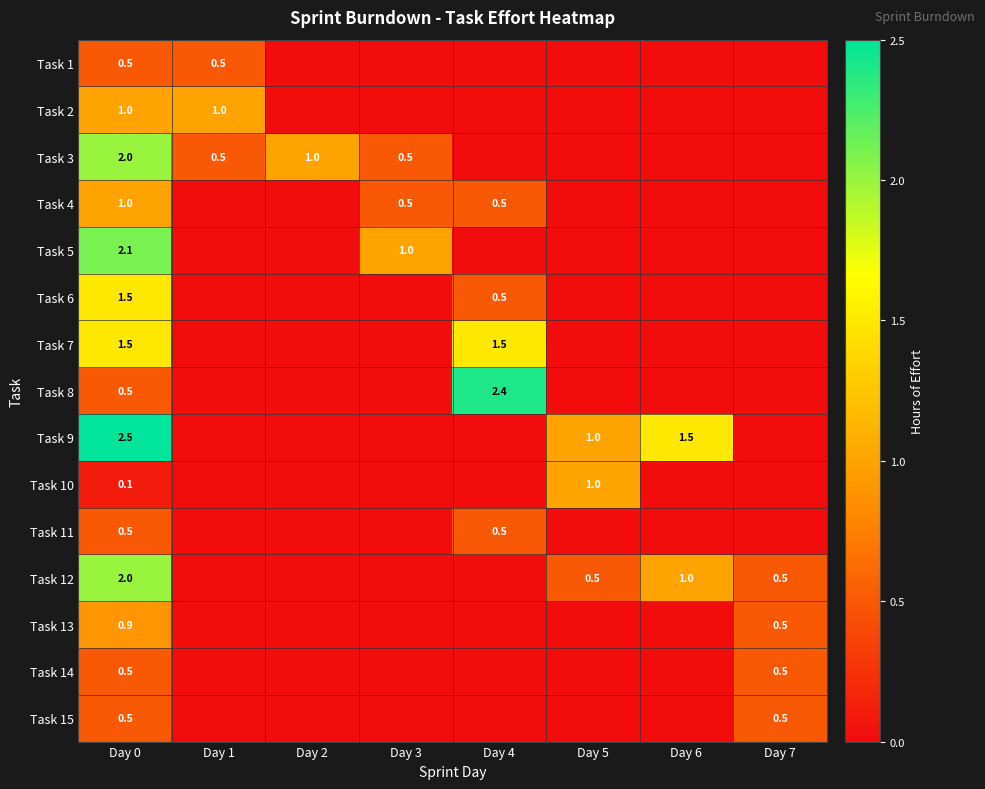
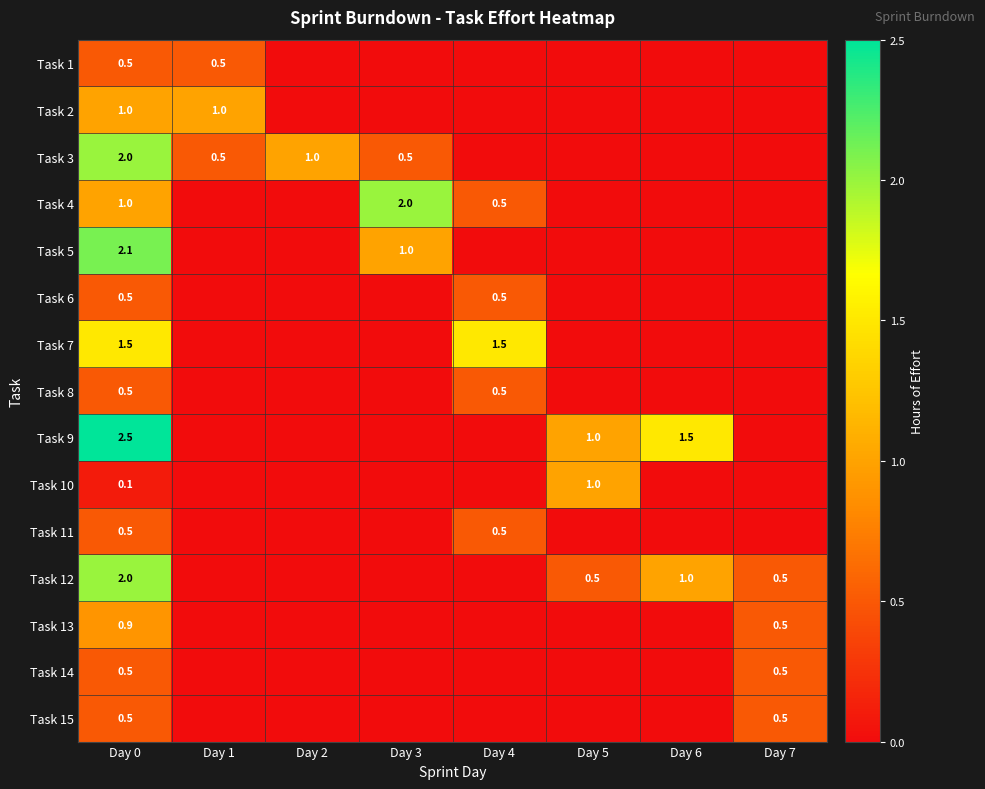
Task 4, Day 3: 0.5 -> 2.0
Task 6, Day 0: 1.5 -> 0.5
Task 8, Day 4: 2.4 -> 0.5
